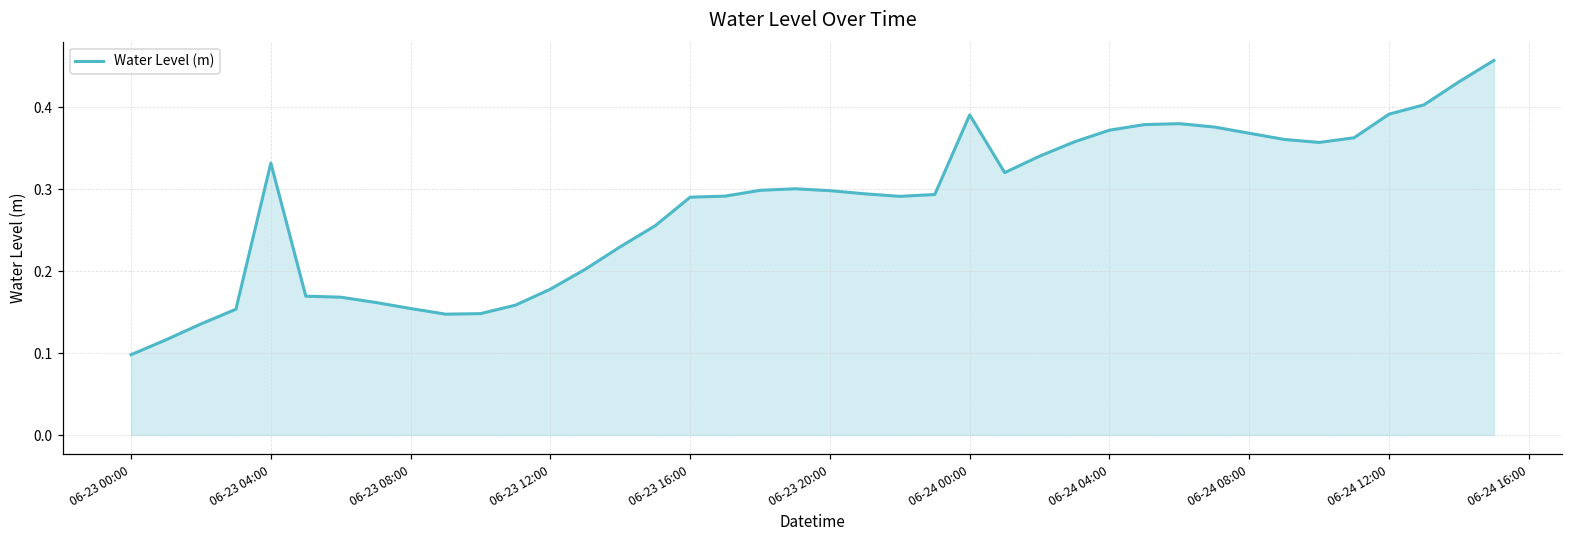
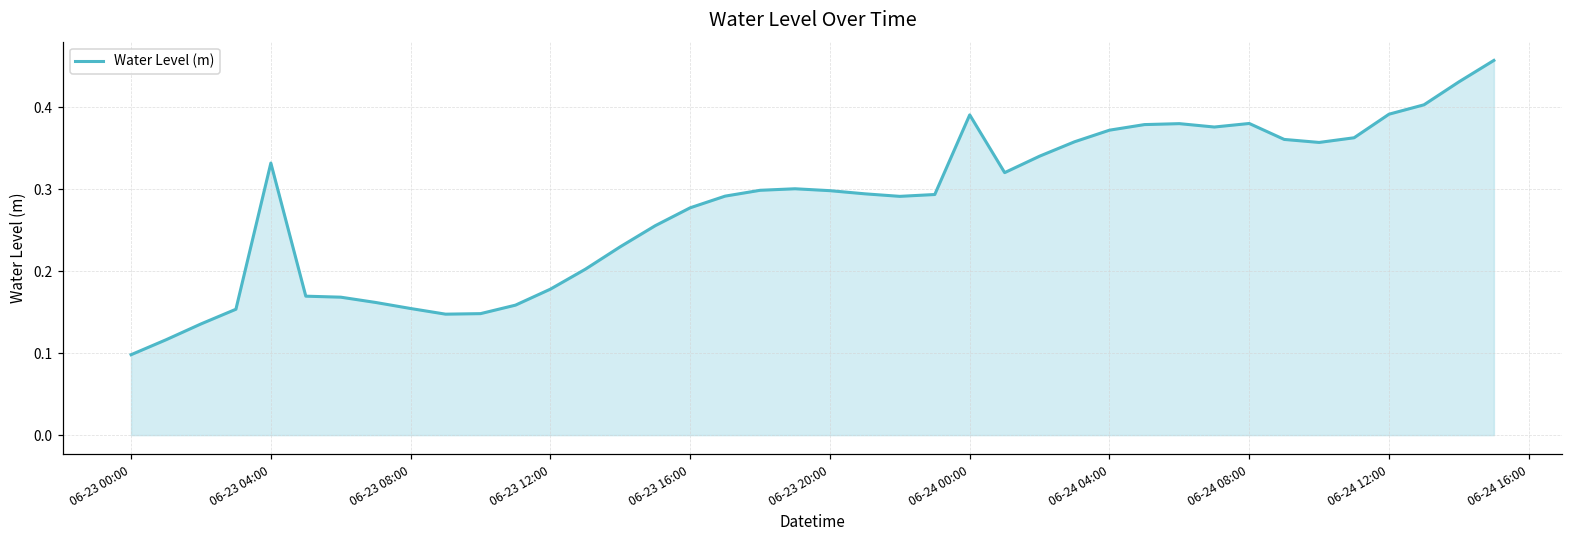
06-23 16:00: 0.29 -> 0.28
06-24 08:00: 0.37 -> 0.38
